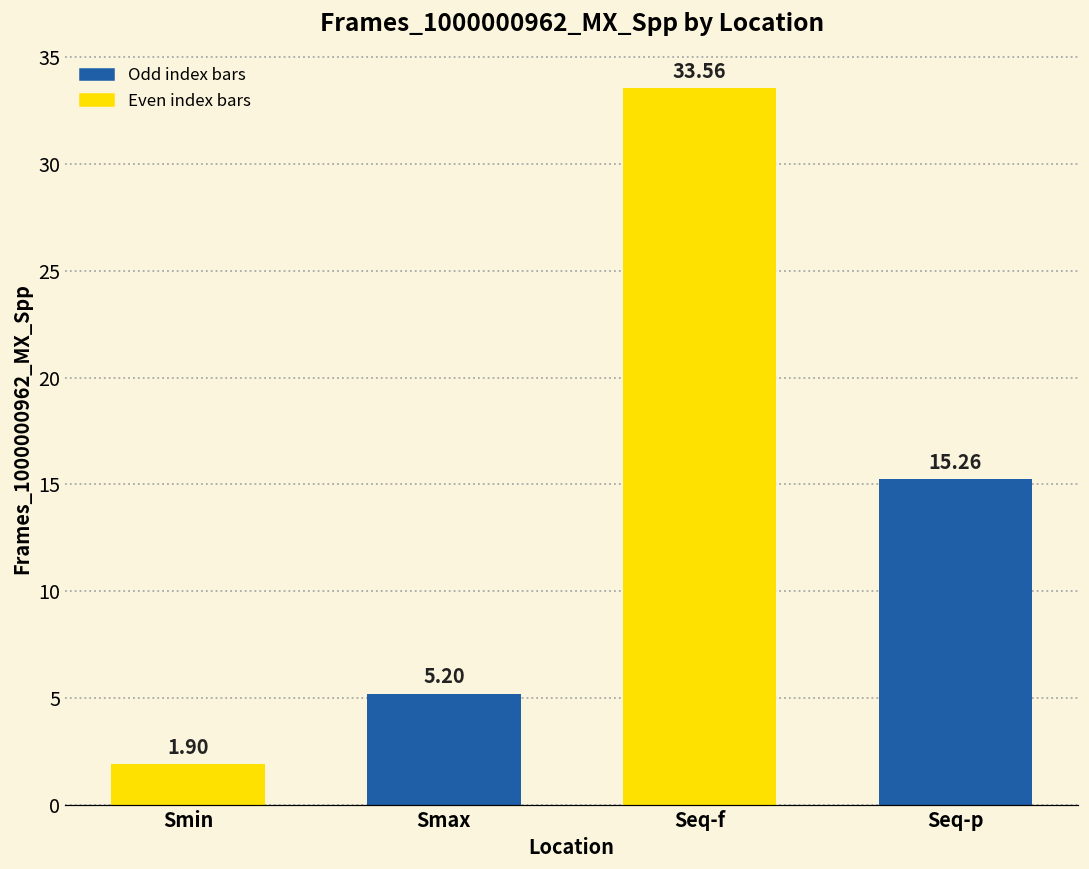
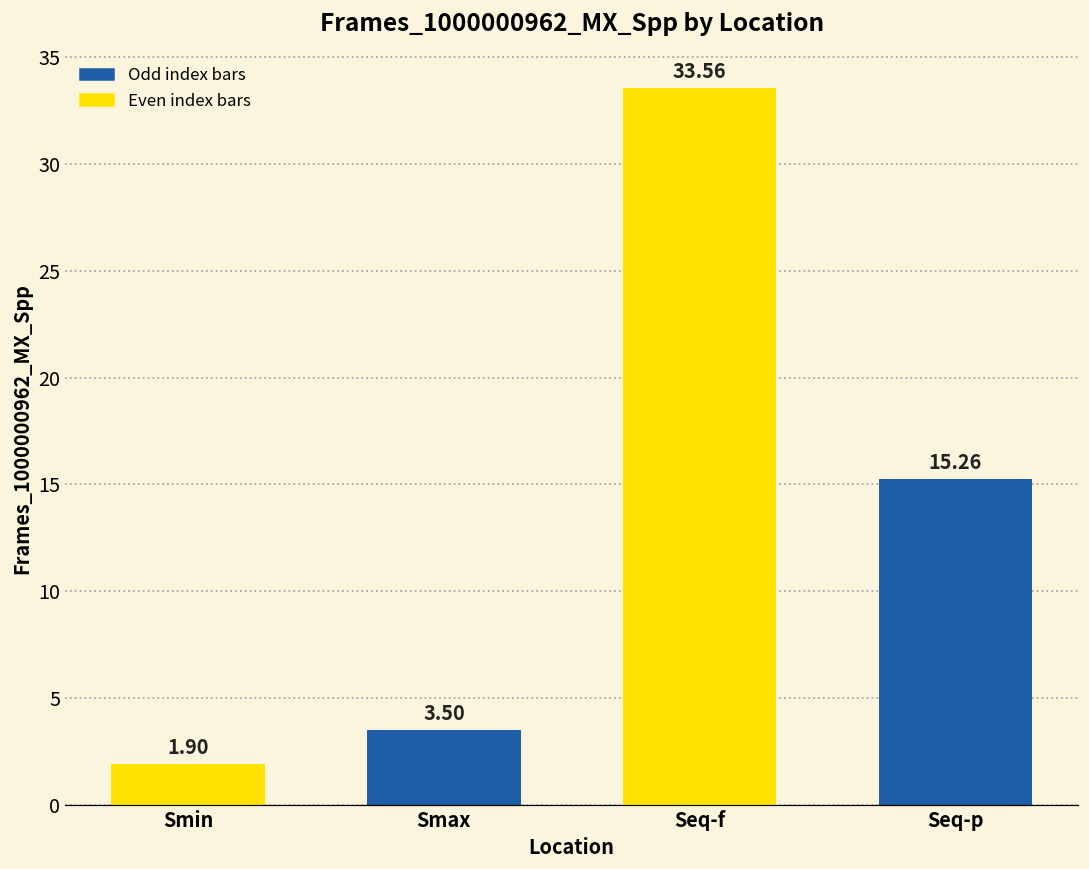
Smax: 5.20 -> 3.50
